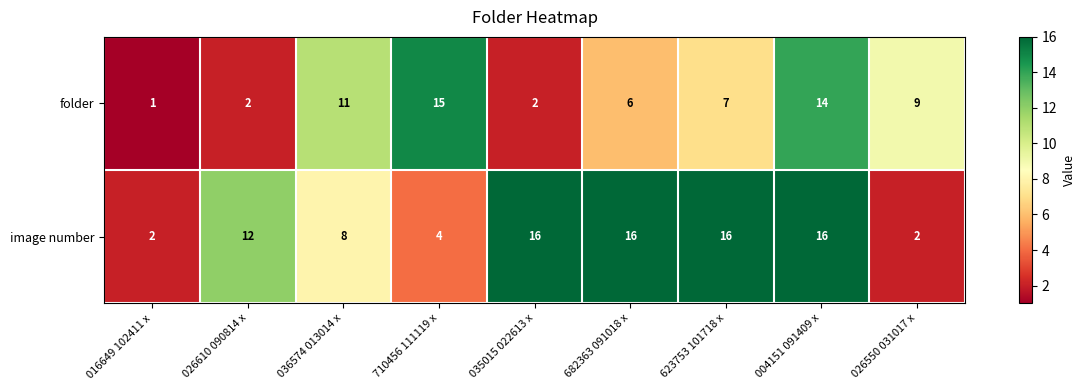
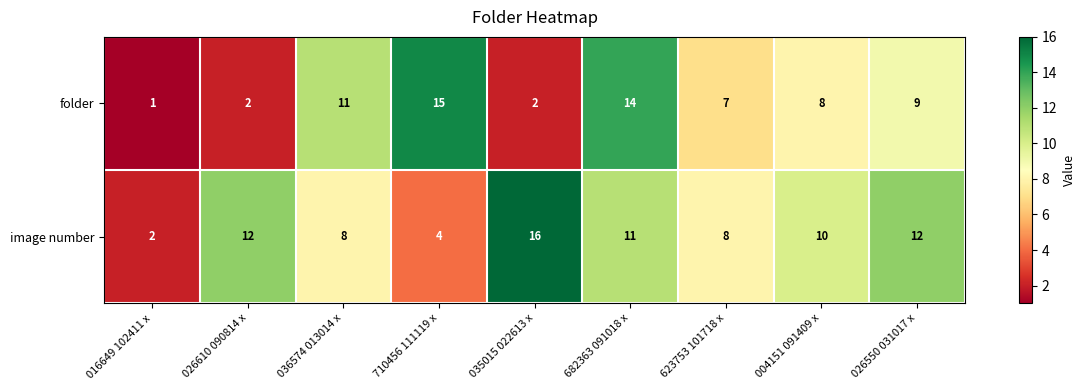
folder, 682363 091018 x: 6 -> 14
folder, 004151 091409 x: 14 -> 8
image number, 682363 091018 x: 16 -> 11
image number, 623753 101718 x: 16 -> 8
image number, 004151 091409 x: 16 -> 10
image number, 026550 031017 x: 2 -> 12
